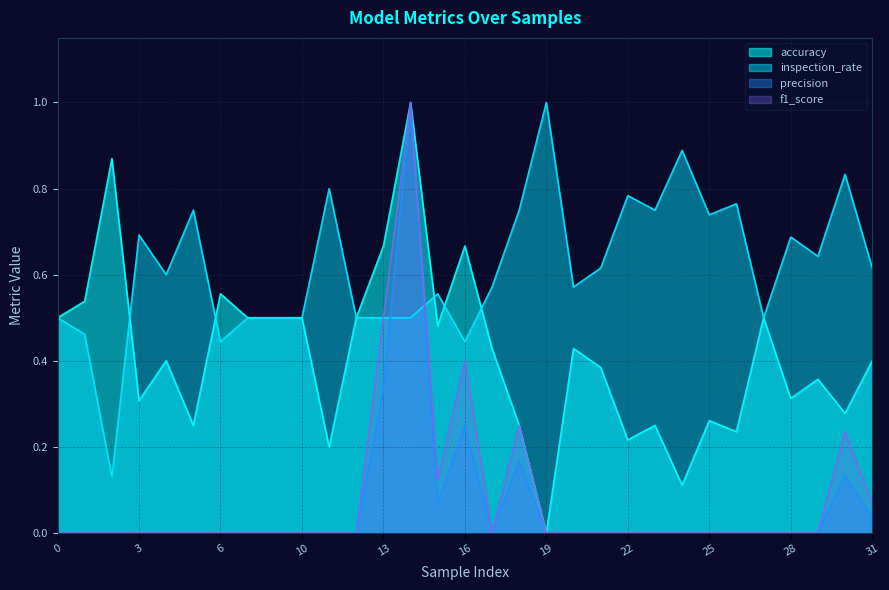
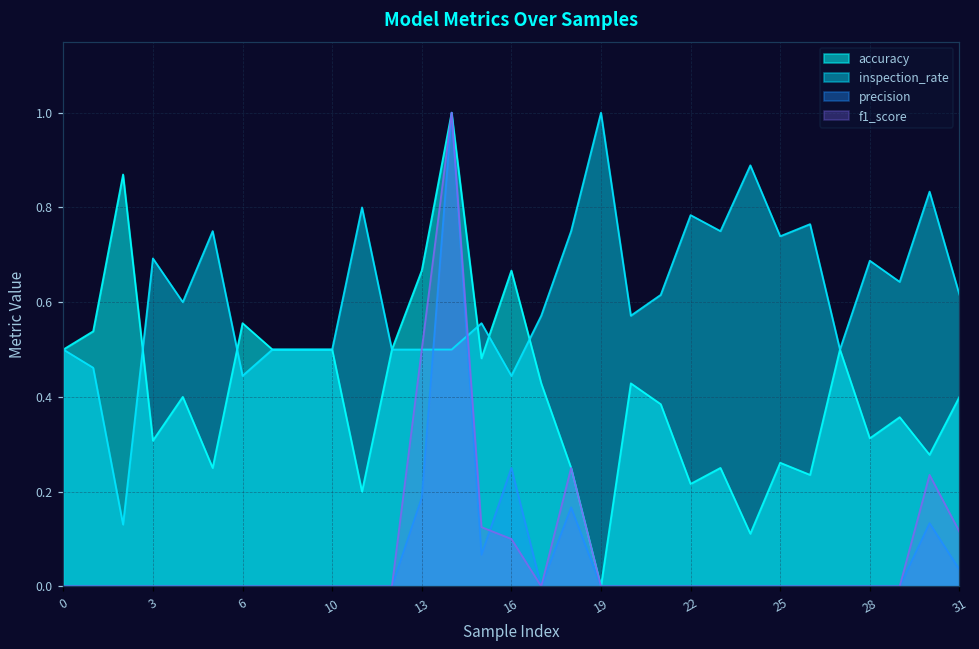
precision, 13: 0.33 -> 0.19
f1_score, 16: 0.4 -> 0.1
f1_score, 31: 0.07 -> 0.12
